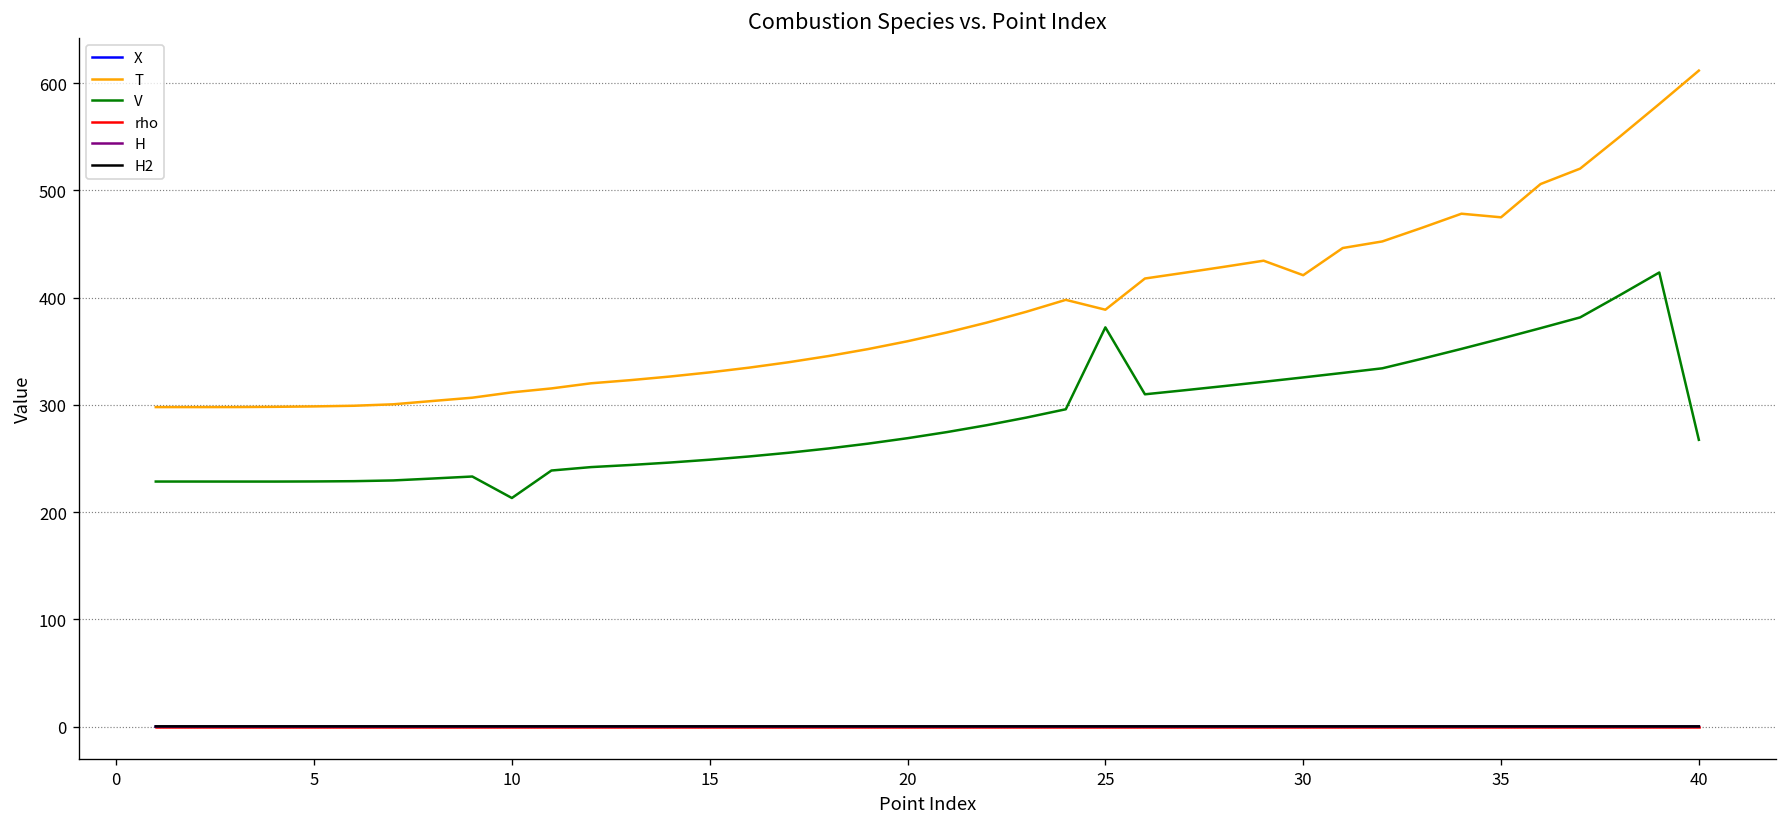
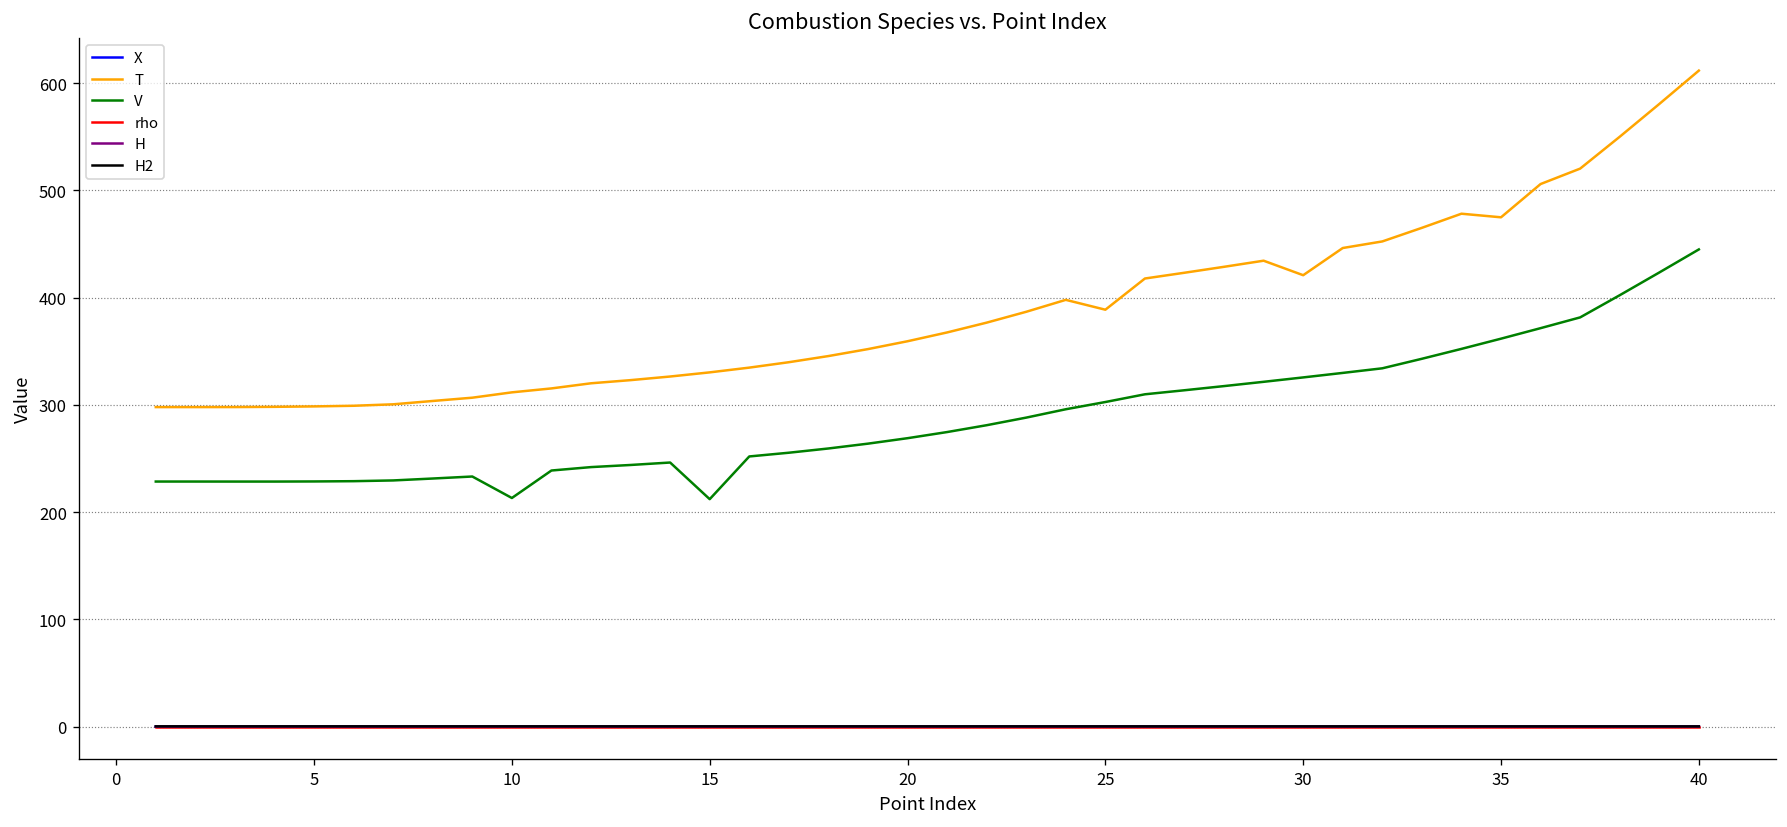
V, 15: 250 -> 210
V, 25: 370 -> 300
V, 40: 270 -> 450
